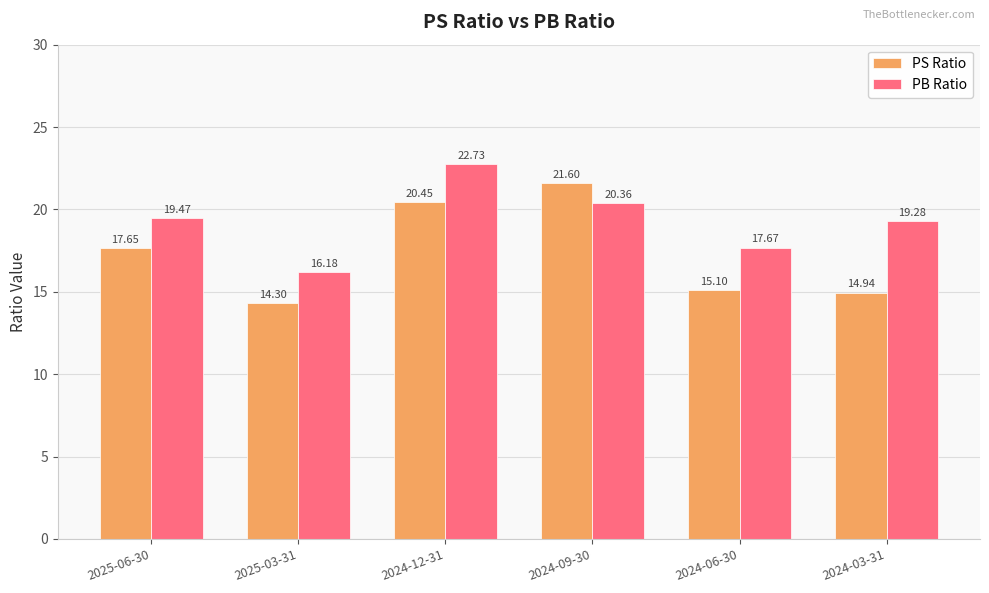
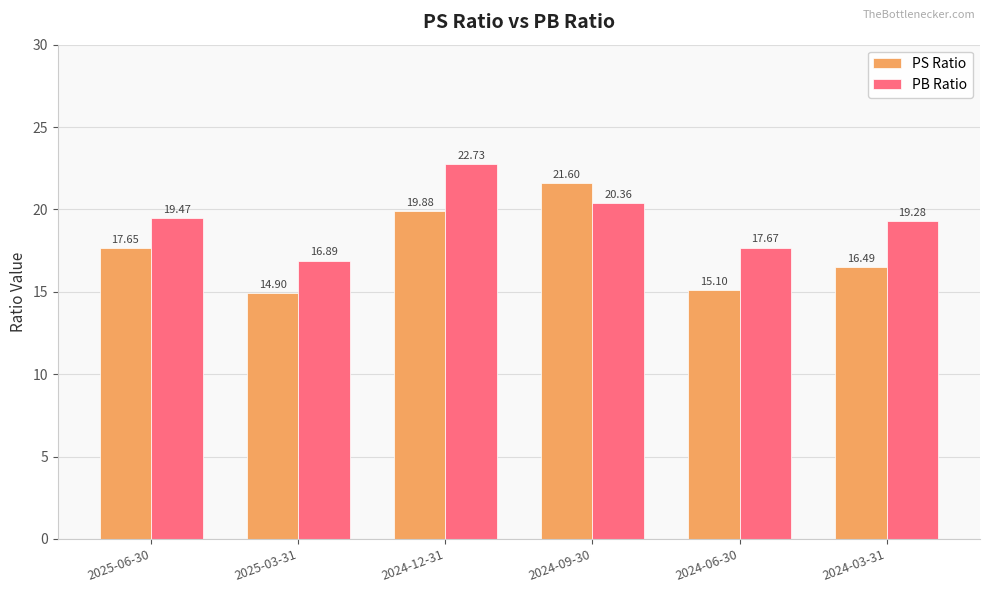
PS Ratio, 2025-03-31: 14.30 -> 14.90
PB Ratio, 2025-03-31: 16.18 -> 16.89
PS Ratio, 2024-12-31: 20.45 -> 19.88
PS Ratio, 2024-03-31: 14.94 -> 16.49
